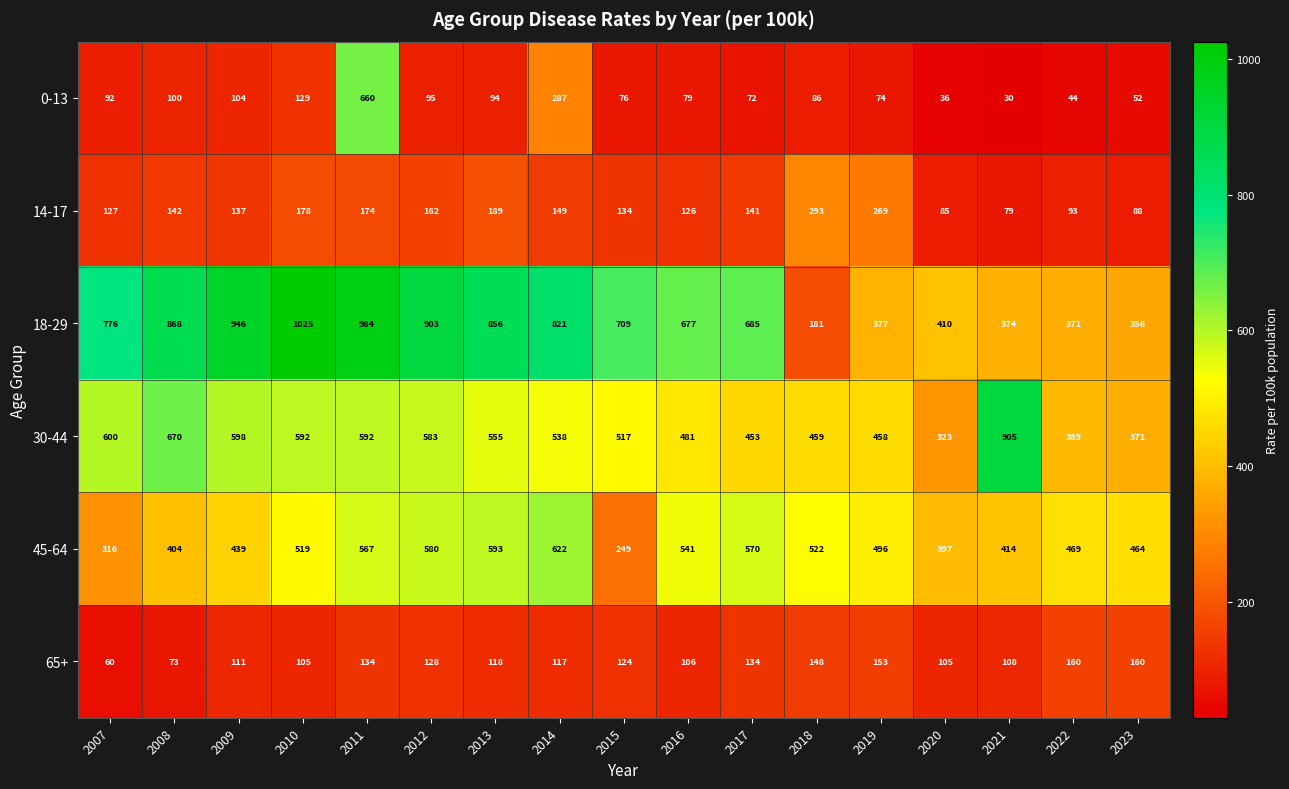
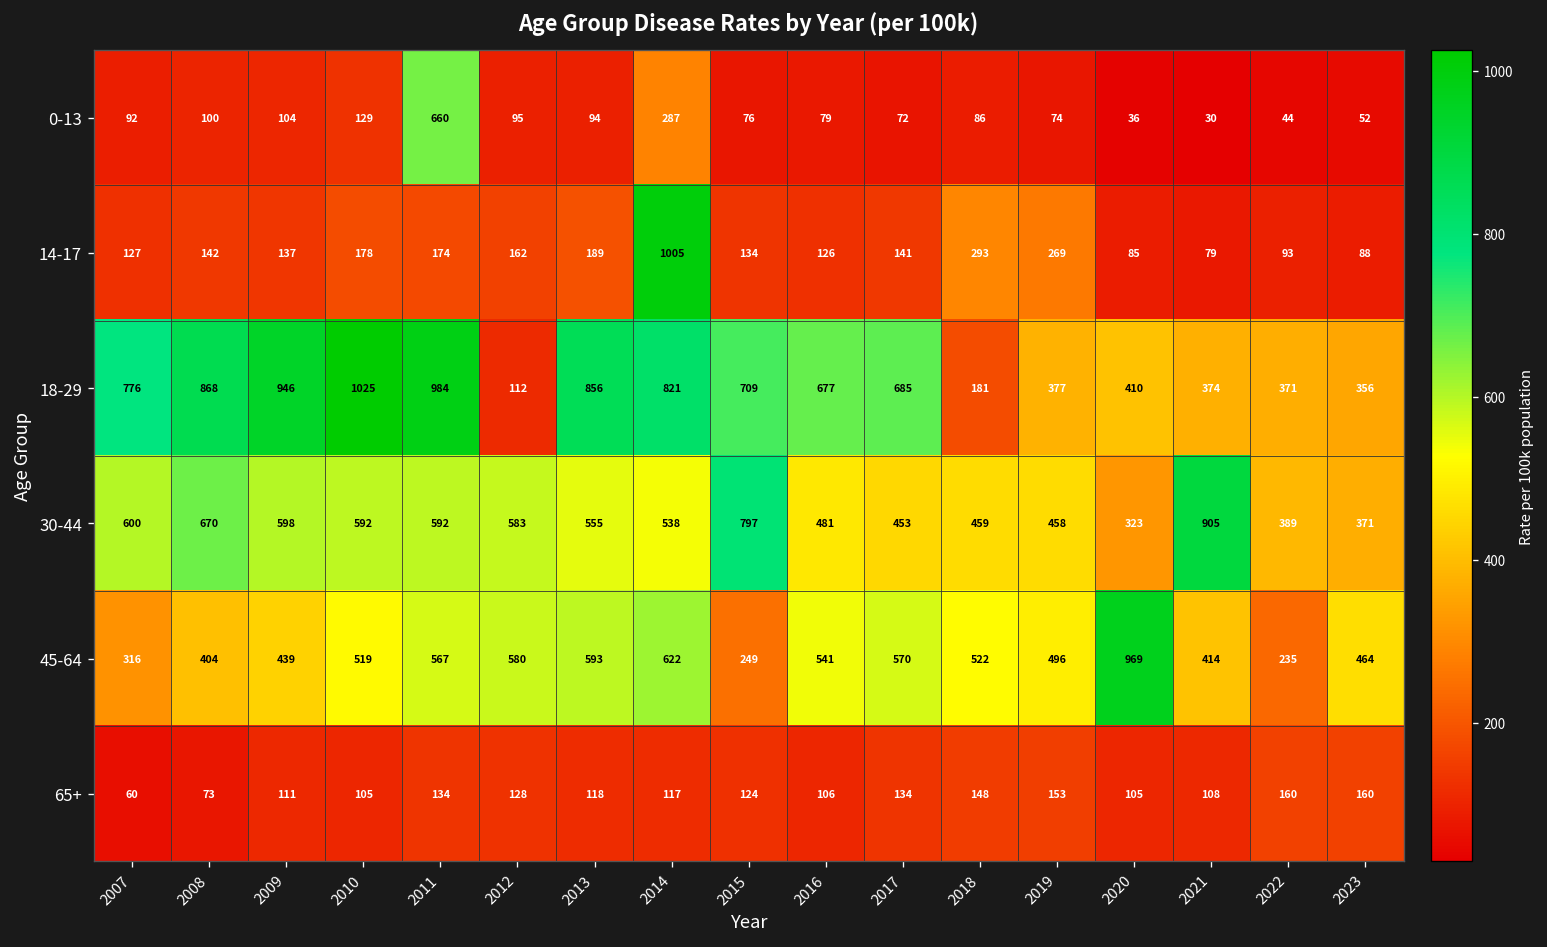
14-17, 2014: 149 -> 1005
18-29, 2012: 903 -> 112
30-44, 2015: 517 -> 797
45-64, 2020: 397 -> 969
45-64, 2022: 469 -> 235
